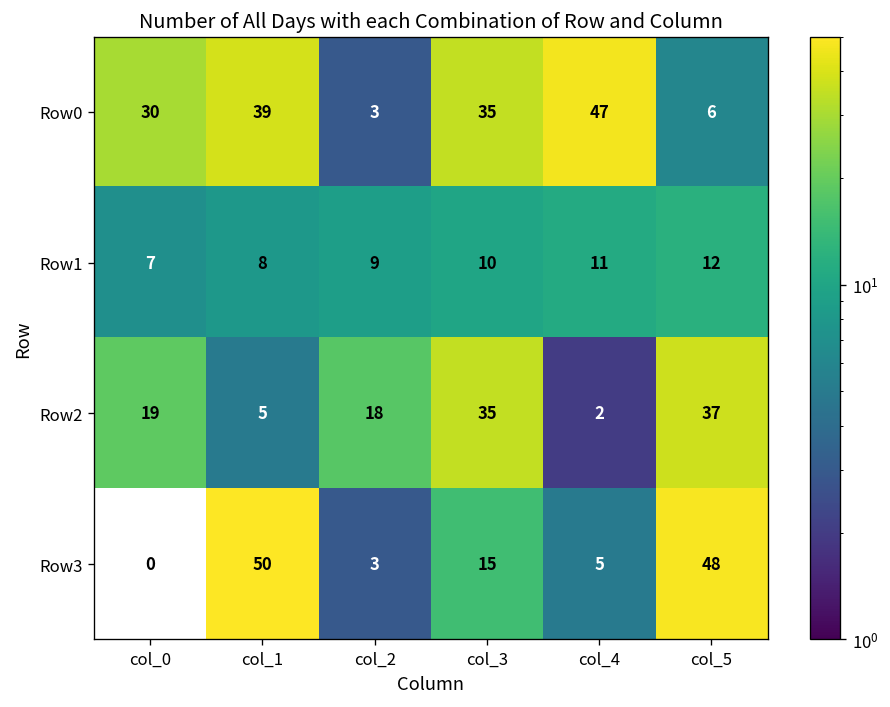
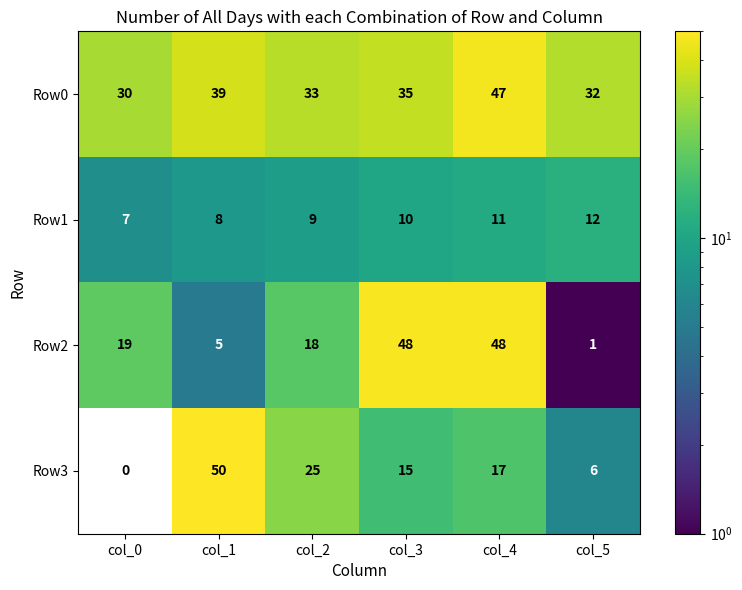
Row0, col_2: 3 -> 33
Row0, col_5: 6 -> 32
Row2, col_3: 35 -> 48
Row2, col_4: 2 -> 48
Row2, col_5: 37 -> 1
Row3, col_2: 3 -> 25
Row3, col_4: 5 -> 17
Row3, col_5: 48 -> 6
